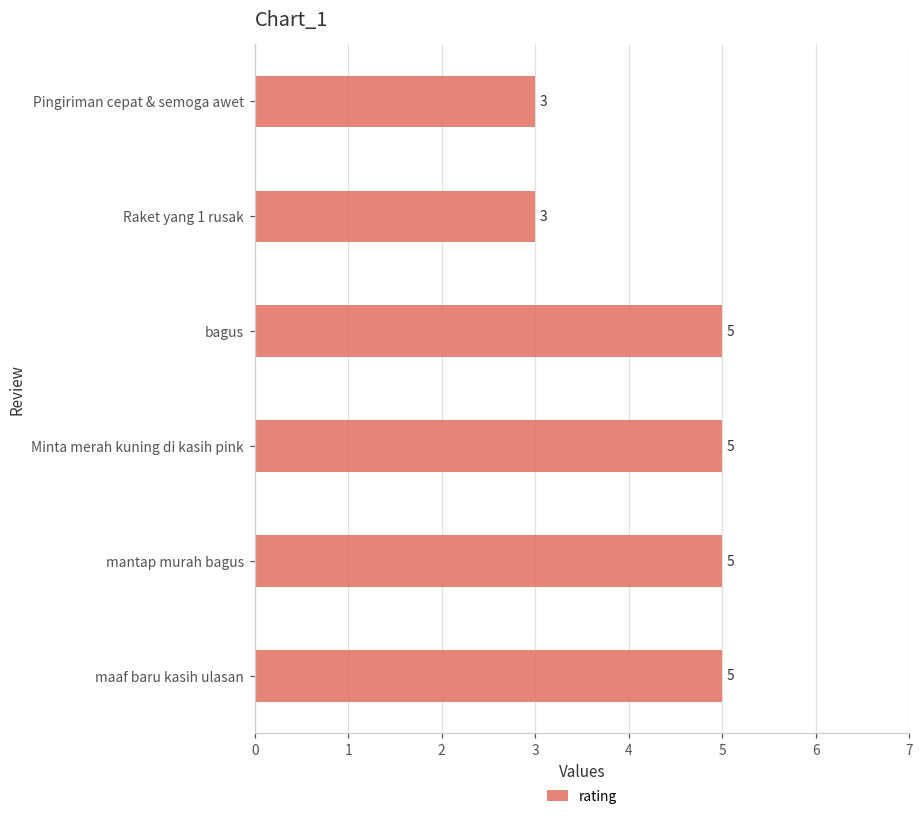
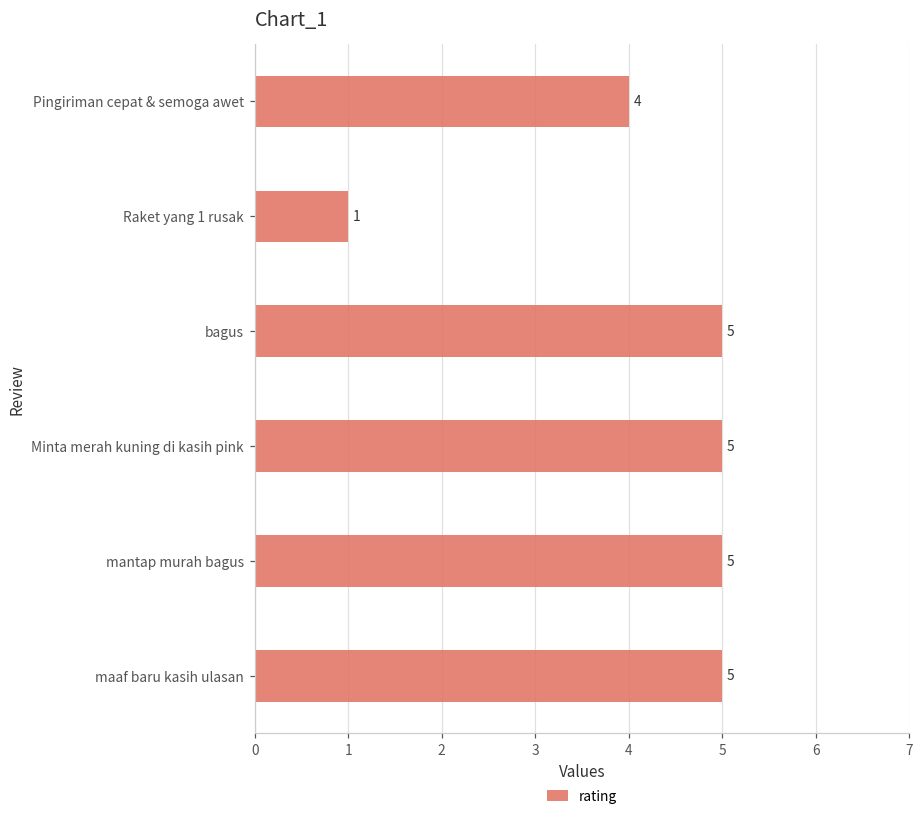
Pingiriman cepat & semoga awet: 3 -> 4
Raket yang 1 rusak: 3 -> 1
